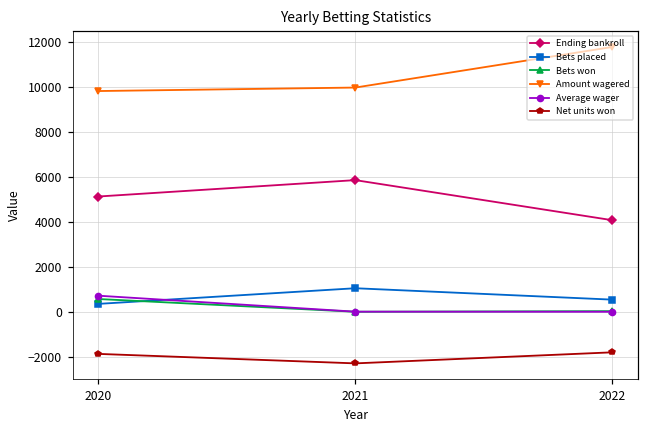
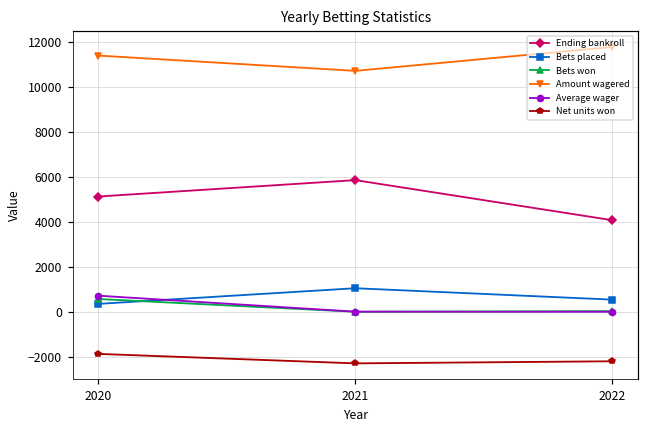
Amount wagered, 2020: 9800 -> 11400
Amount wagered, 2021: 10000 -> 10700
Net units won, 2022: -1800 -> -2200
